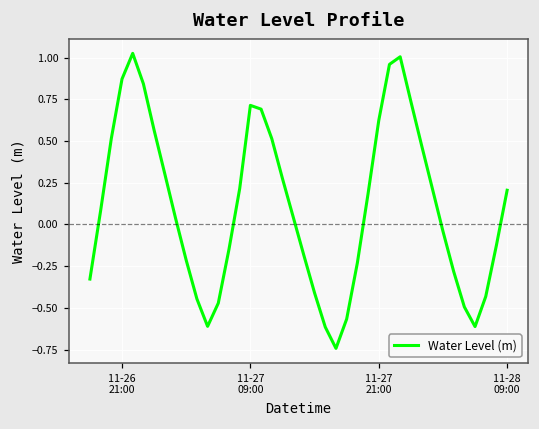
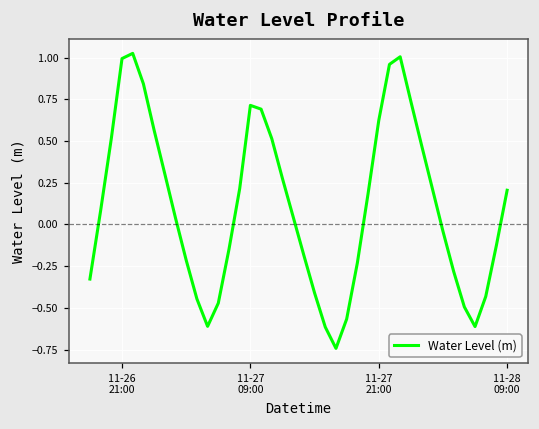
11-26 21:00: 0.87 -> 1.00
